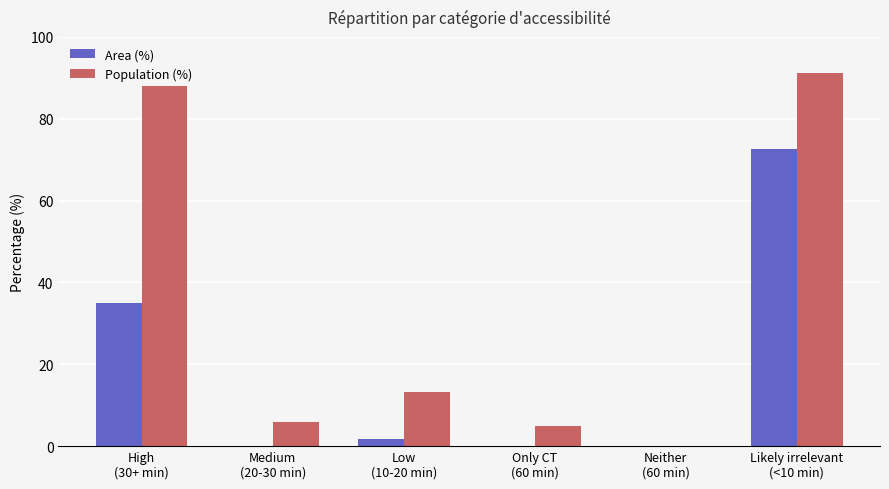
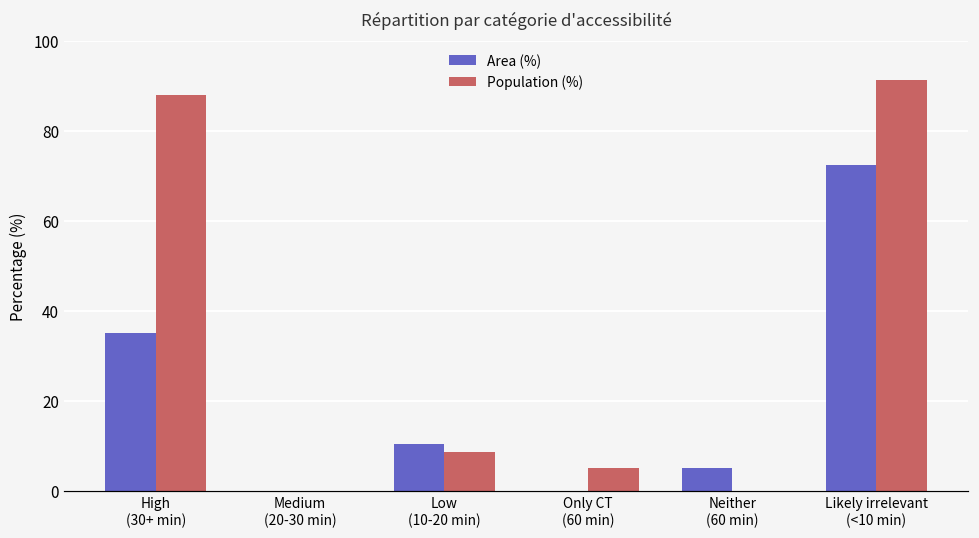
Population (%), Medium (20-30 min): 6 -> 0
Area (%), Low (10-20 min): 2 -> 11
Population (%), Low (10-20 min): 13 -> 9
Area (%), Neither (60 min): 0 -> 5
